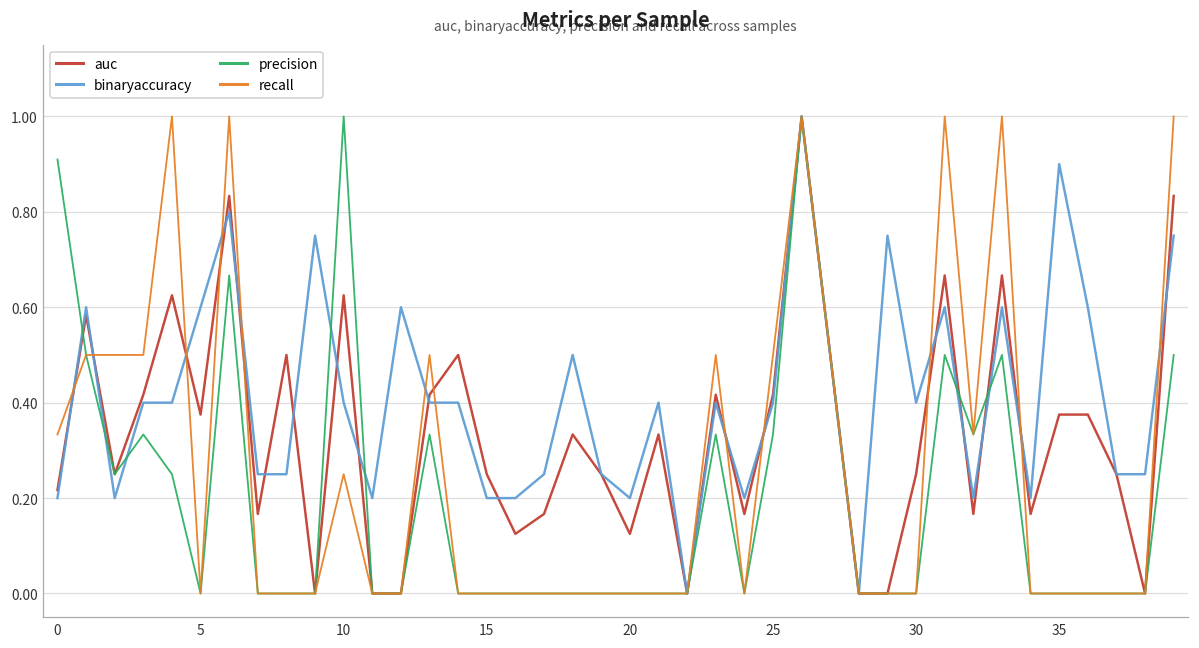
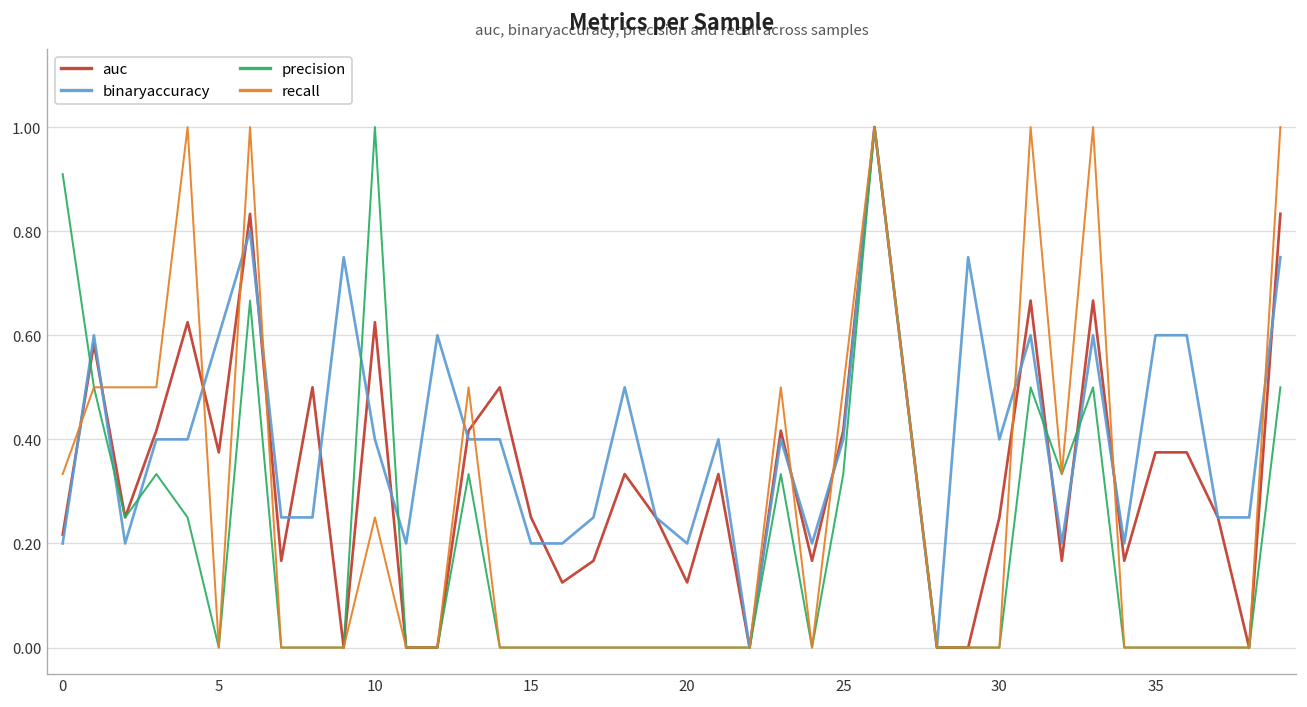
binaryaccuracy, 35: 0.9 -> 0.6
